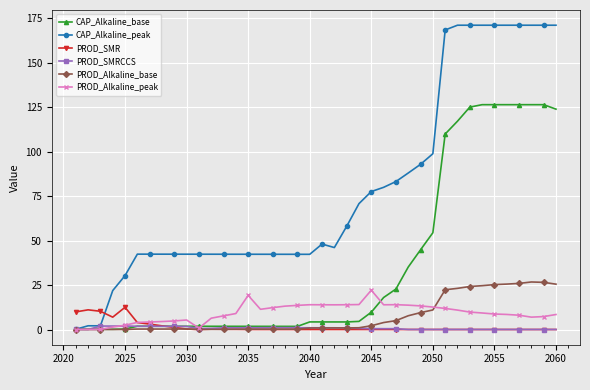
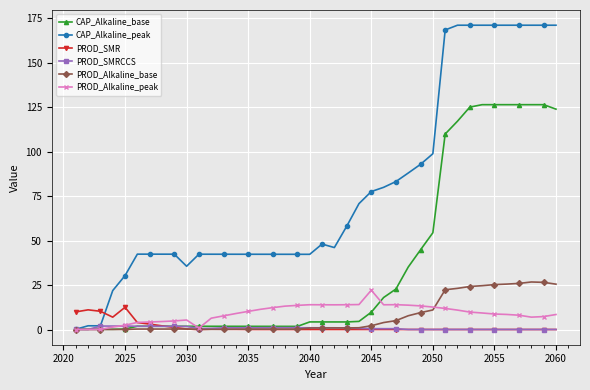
CAP_Alkaline_peak, 2030: 42 -> 36
PROD_Alkaline_peak, 2035: 19 -> 10
